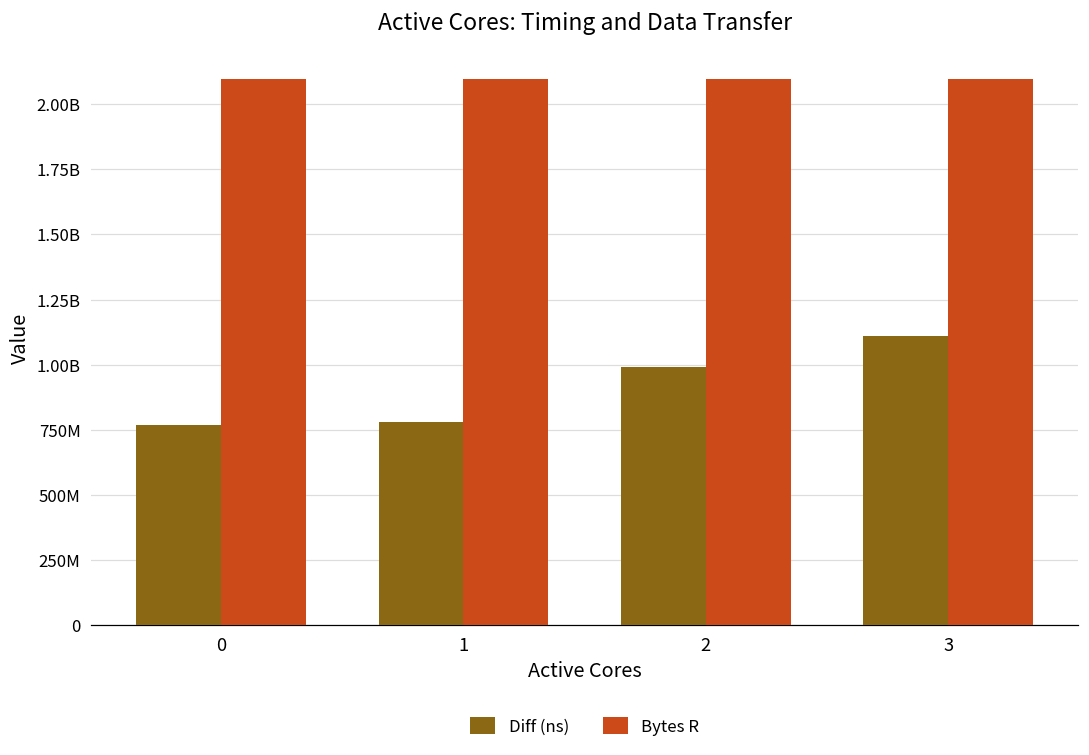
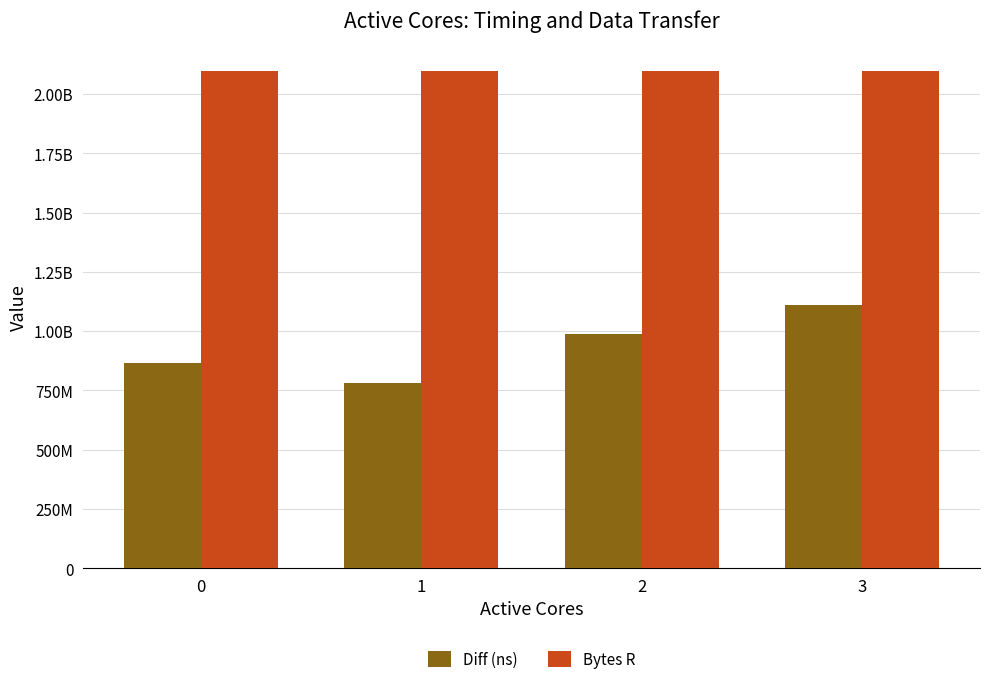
Diff (ns), 0: 770000000 -> 870000000
